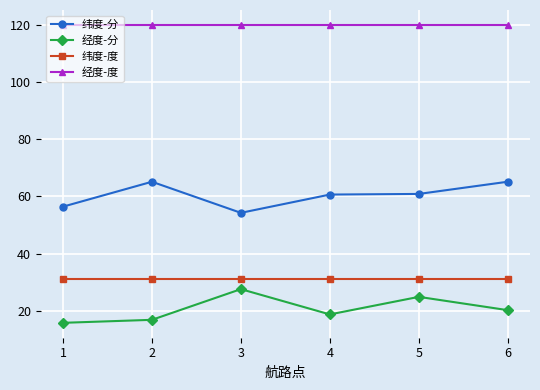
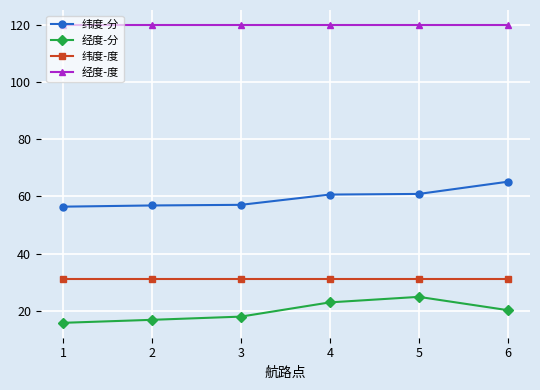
纬度-分, 2: 65 -> 57
纬度-分, 3: 54 -> 57
经度-分, 3: 28 -> 18
经度-分, 4: 19 -> 23
